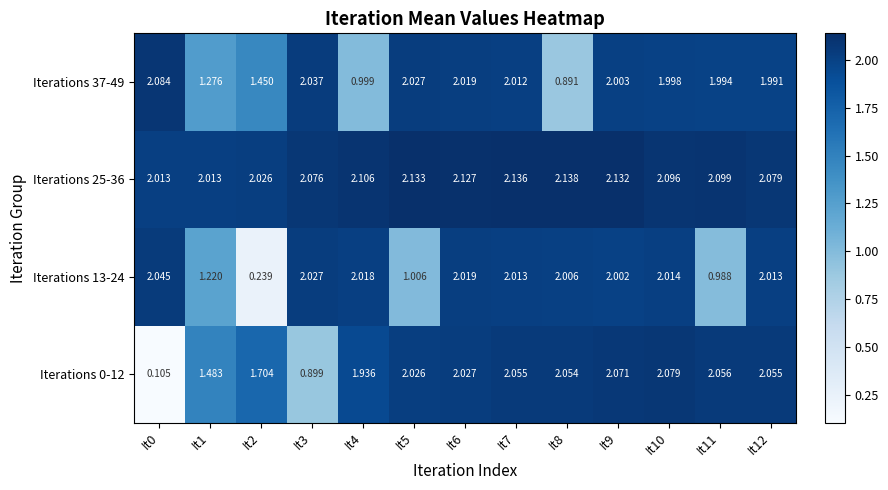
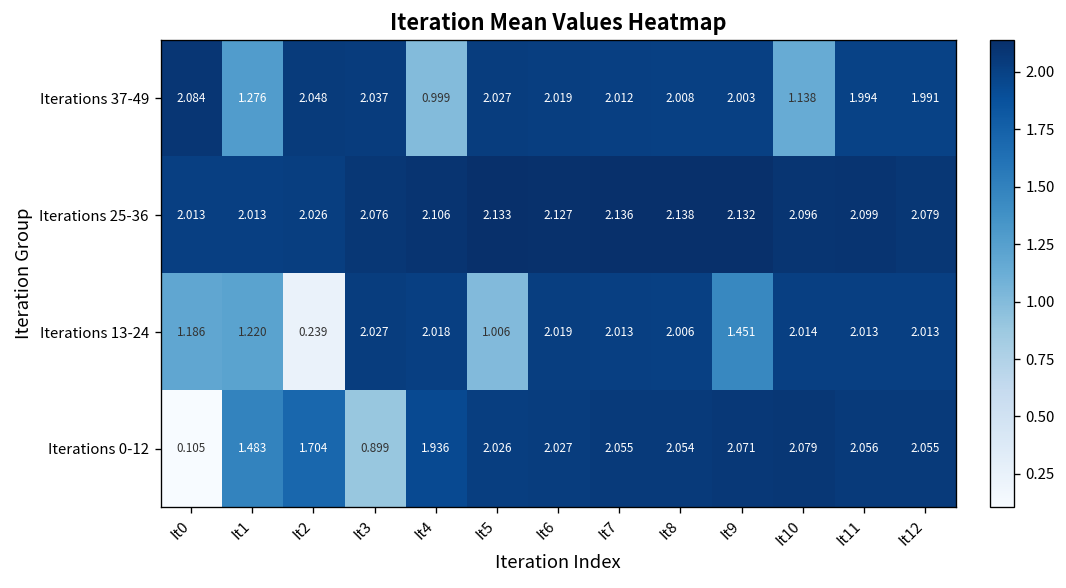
Iterations 37-49, It2: 1.450 -> 2.048
Iterations 37-49, It8: 0.891 -> 2.008
Iterations 37-49, It10: 1.998 -> 1.138
Iterations 13-24, It0: 2.045 -> 1.186
Iterations 13-24, It9: 2.002 -> 1.451
Iterations 13-24, It11: 0.988 -> 2.013
